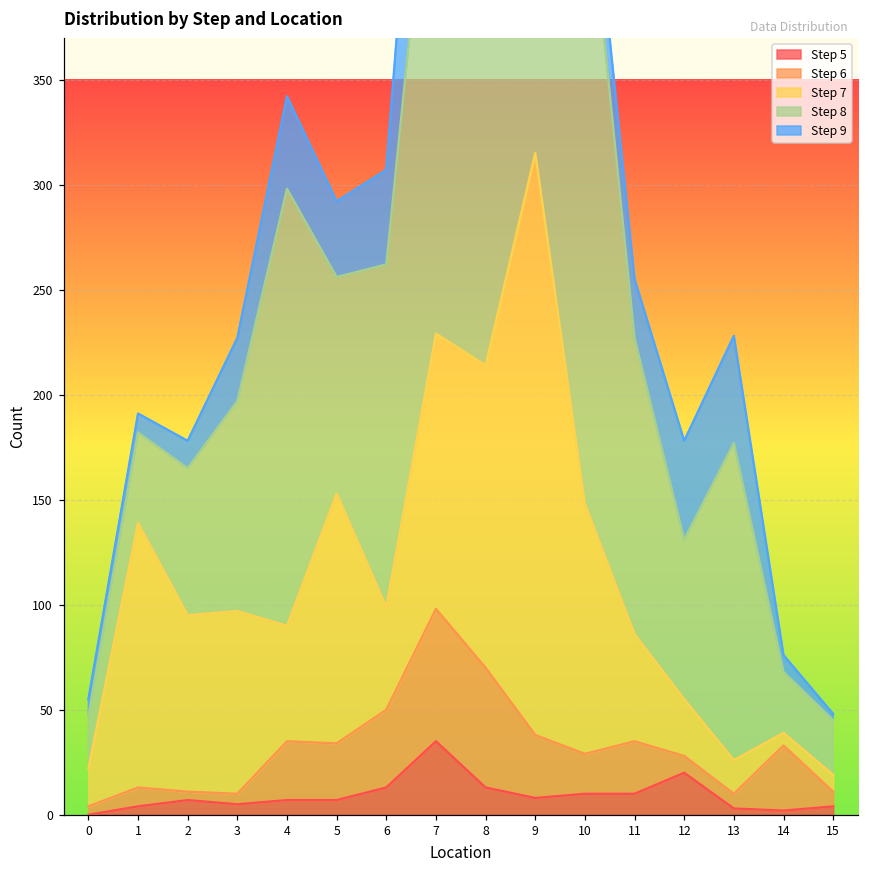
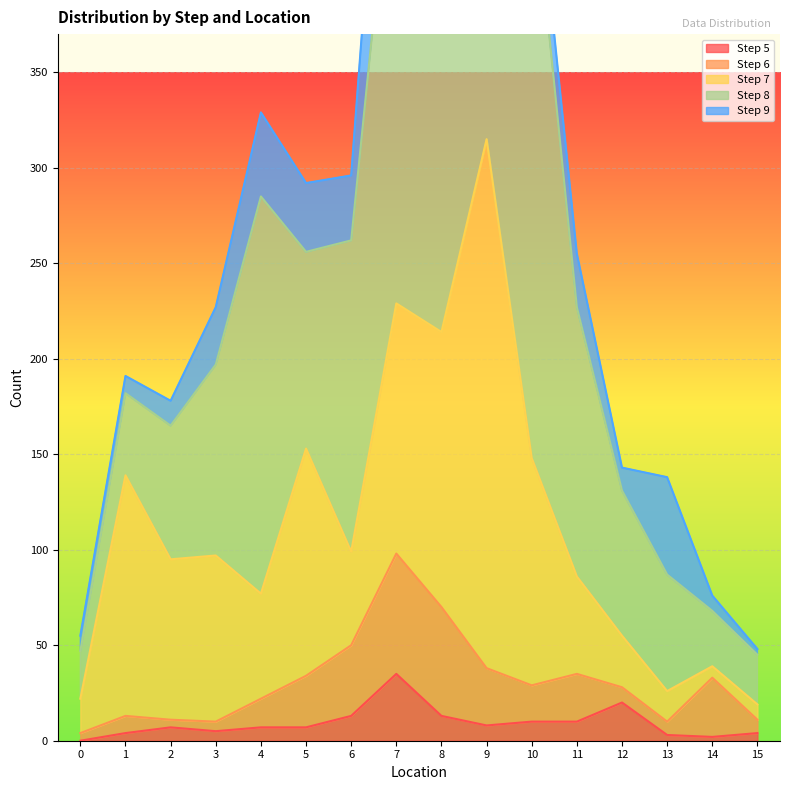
Step 6, 4: 28 -> 15
Step 9, 6: 45 -> 34
Step 9, 12: 47 -> 12
Step 8, 13: 151 -> 61
